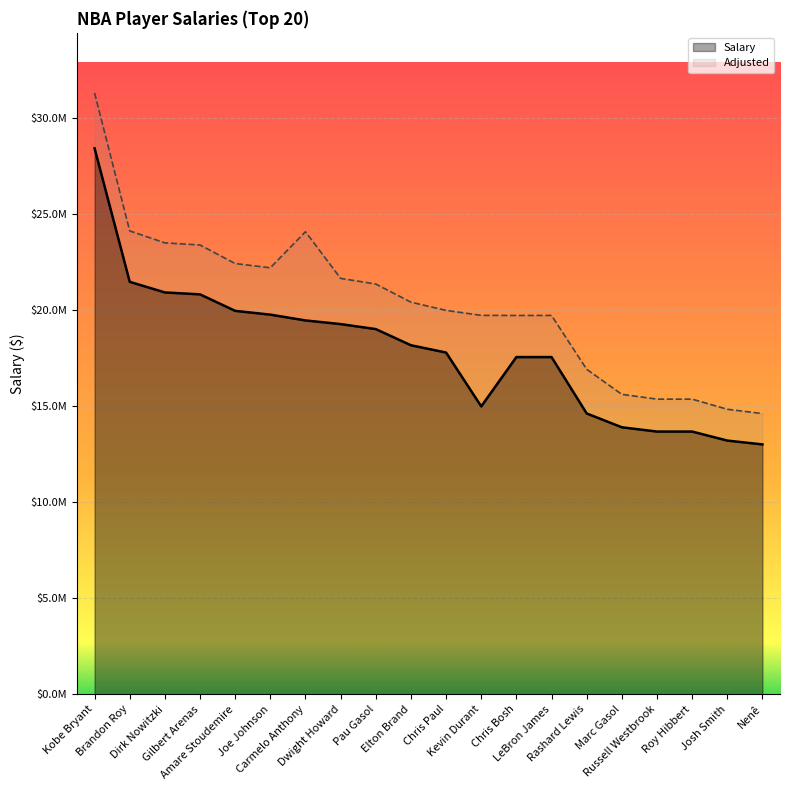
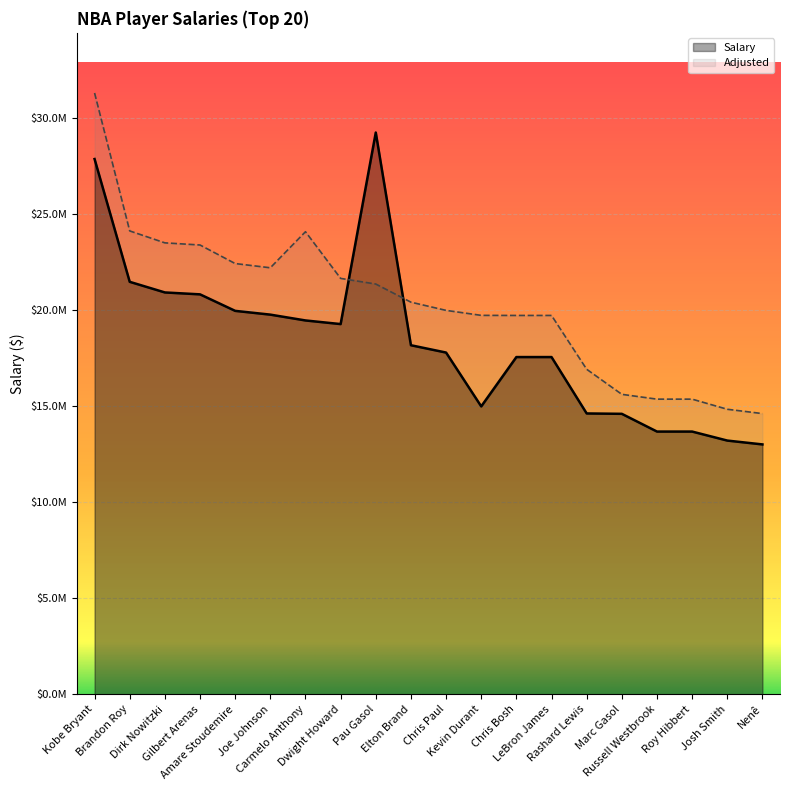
Salary, Kobe Bryant: $28400000 -> $27800000
Salary, Pau Gasol: $19000000 -> $29200000
Salary, Marc Gasol: $13900000 -> $14600000
